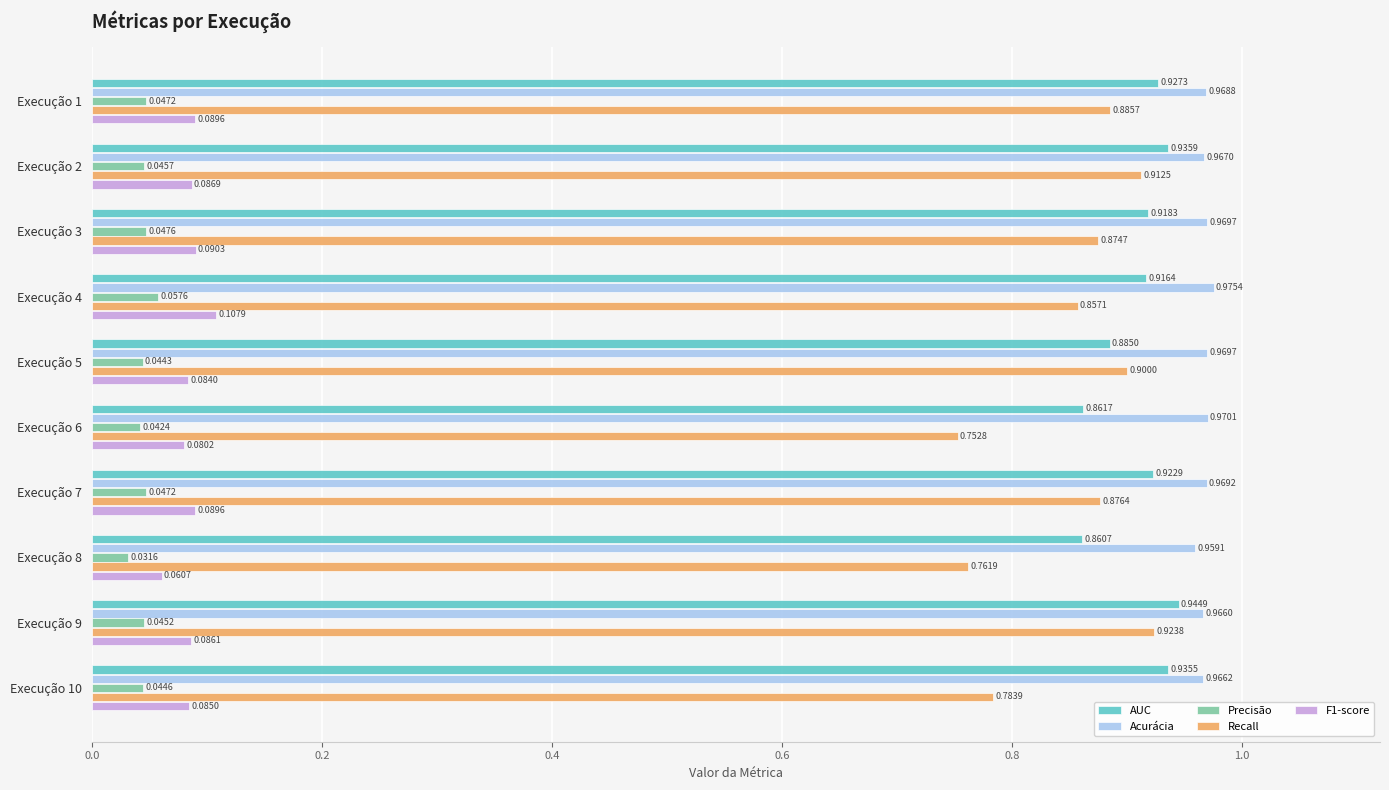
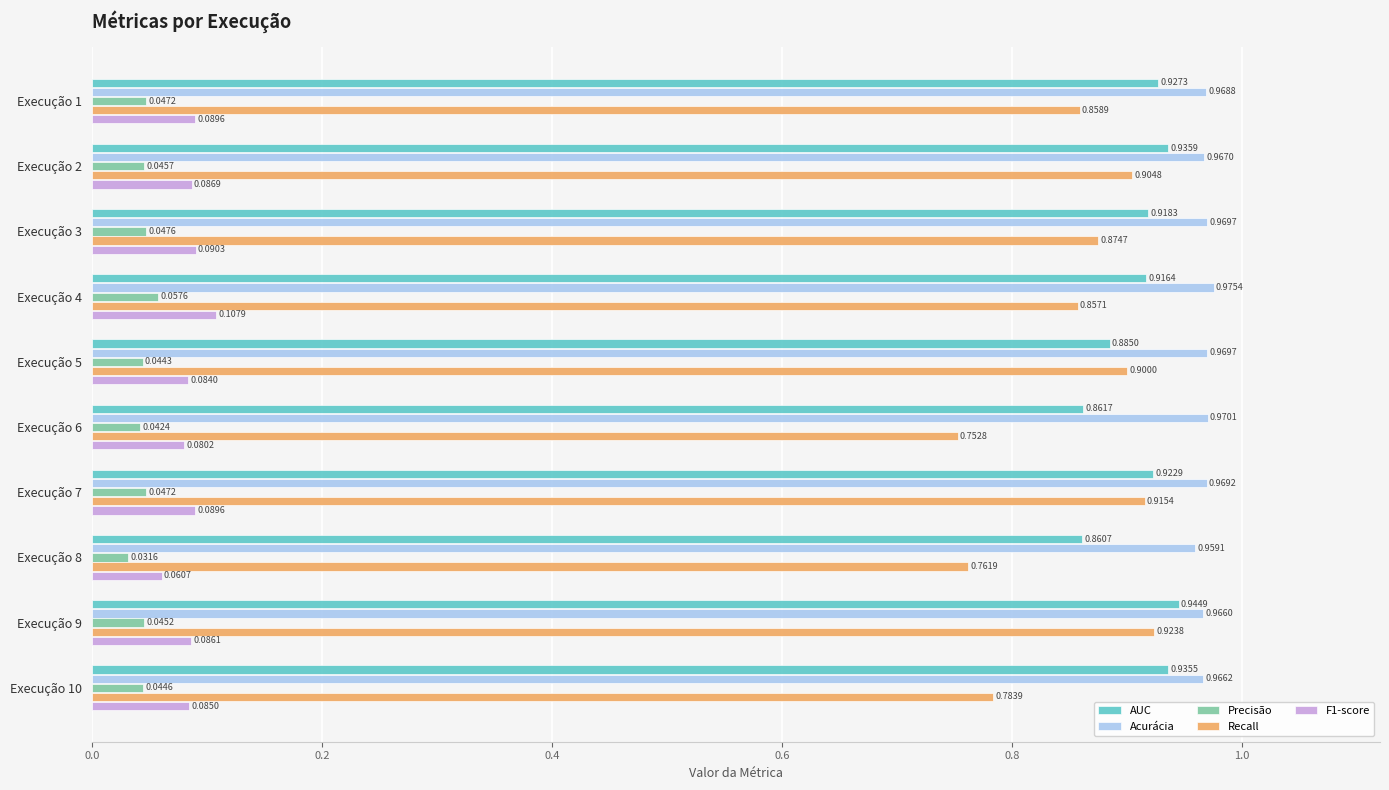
Recall, Execução 1: 0.8857 -> 0.8589
Recall, Execução 2: 0.9125 -> 0.9048
Recall, Execução 7: 0.8764 -> 0.9154
